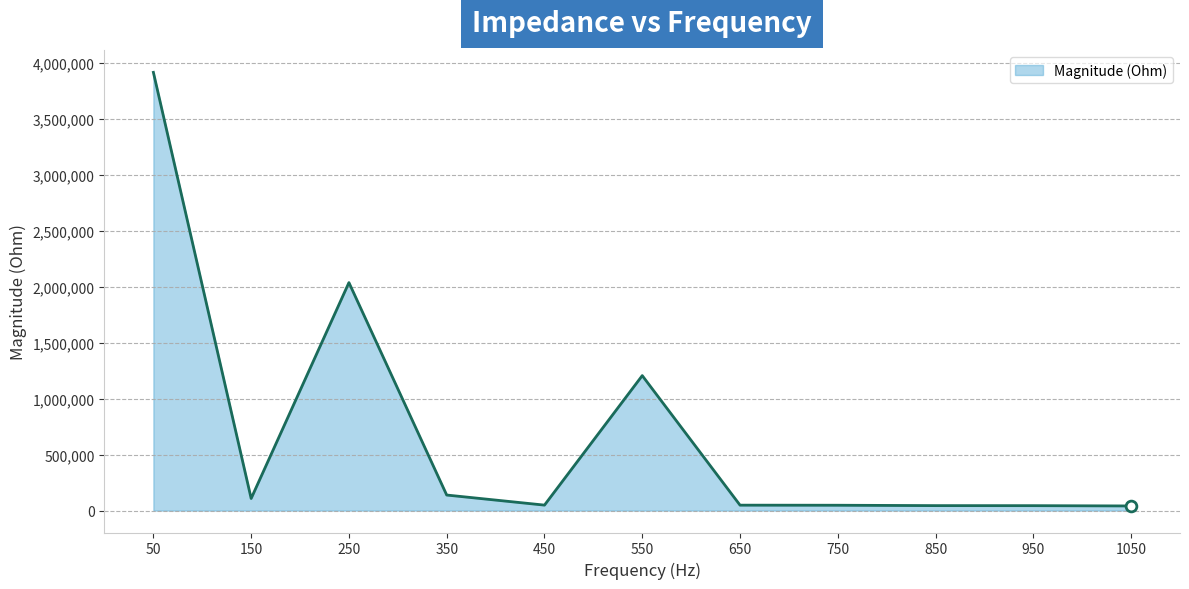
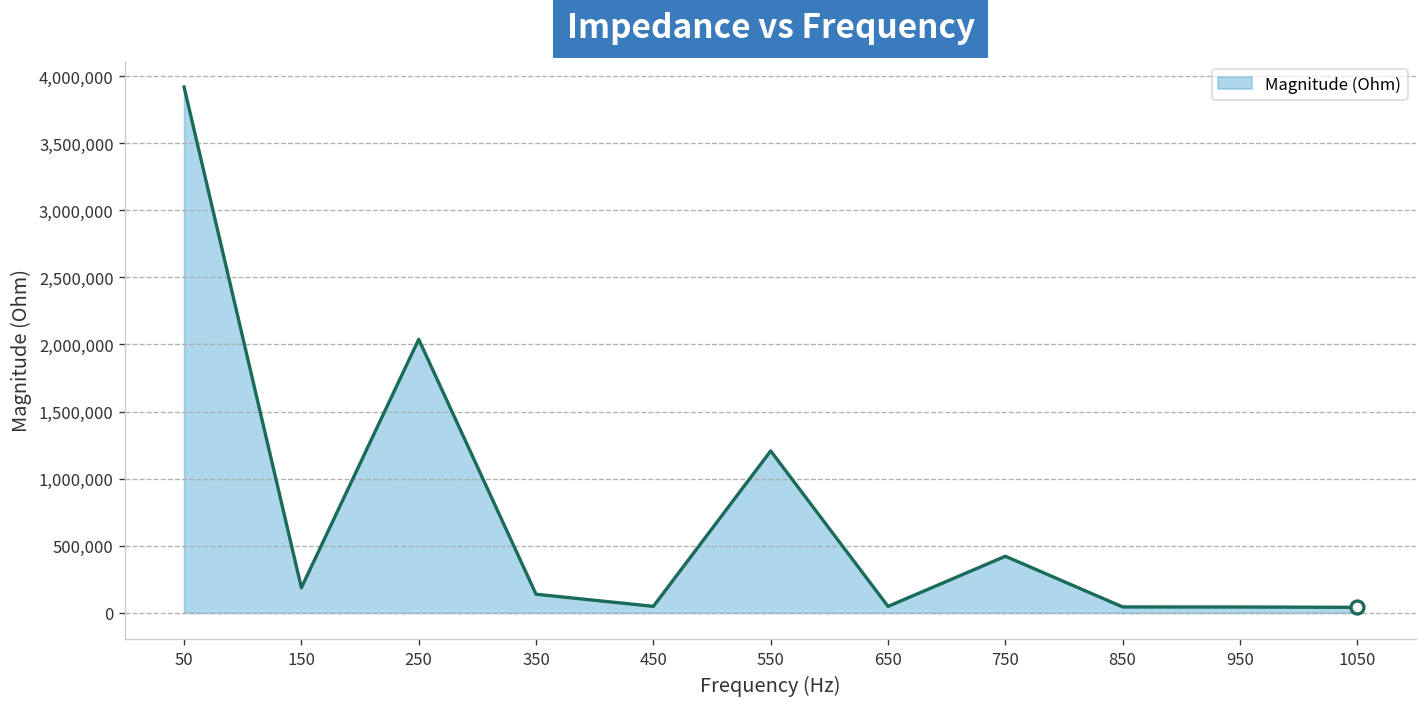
Magnitude (Ohm), 150: 110,000 -> 190,000
Magnitude (Ohm), 750: 50,000 -> 420,000
